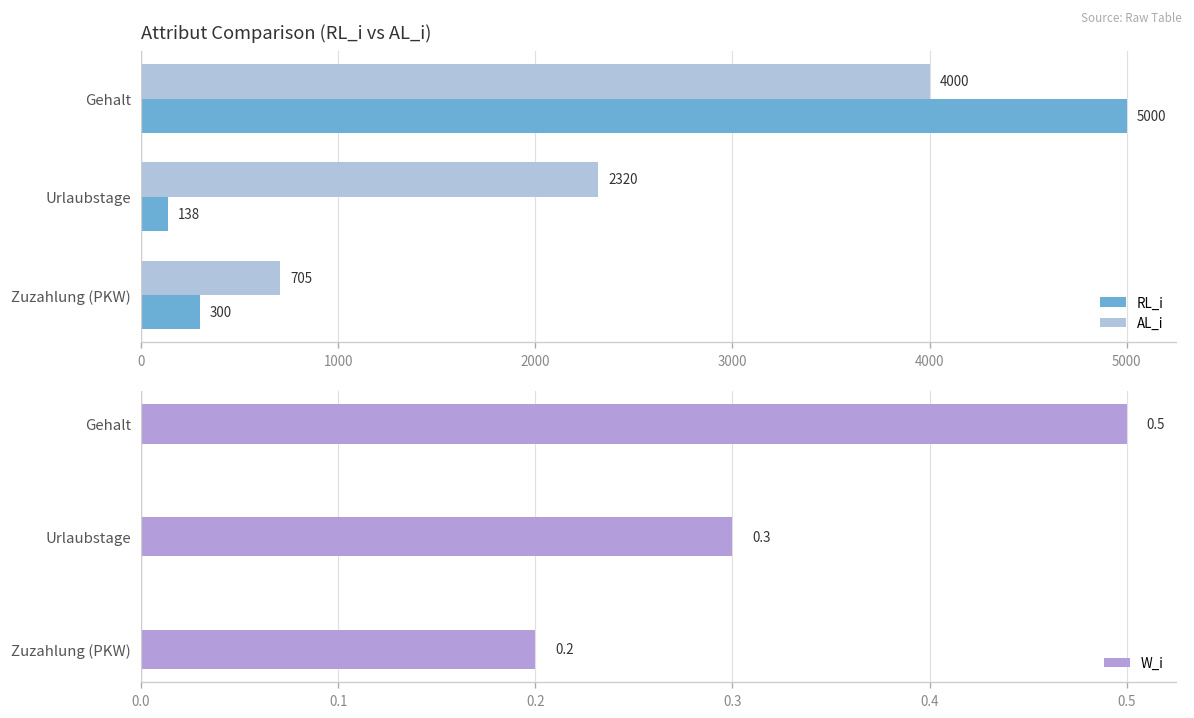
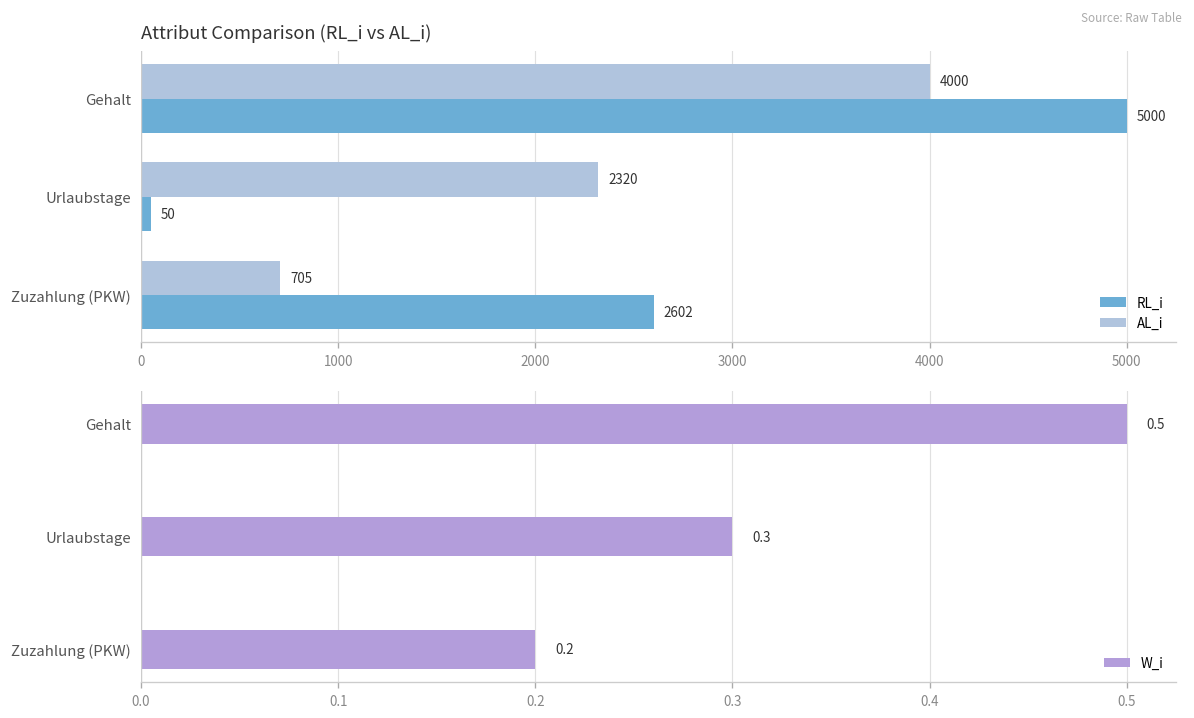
Attribut Comparison (RL_i vs AL_i), RL_i, Urlaubstage: 138 -> 50
Attribut Comparison (RL_i vs AL_i), RL_i, Zuzahlung (PKW): 300 -> 2602
